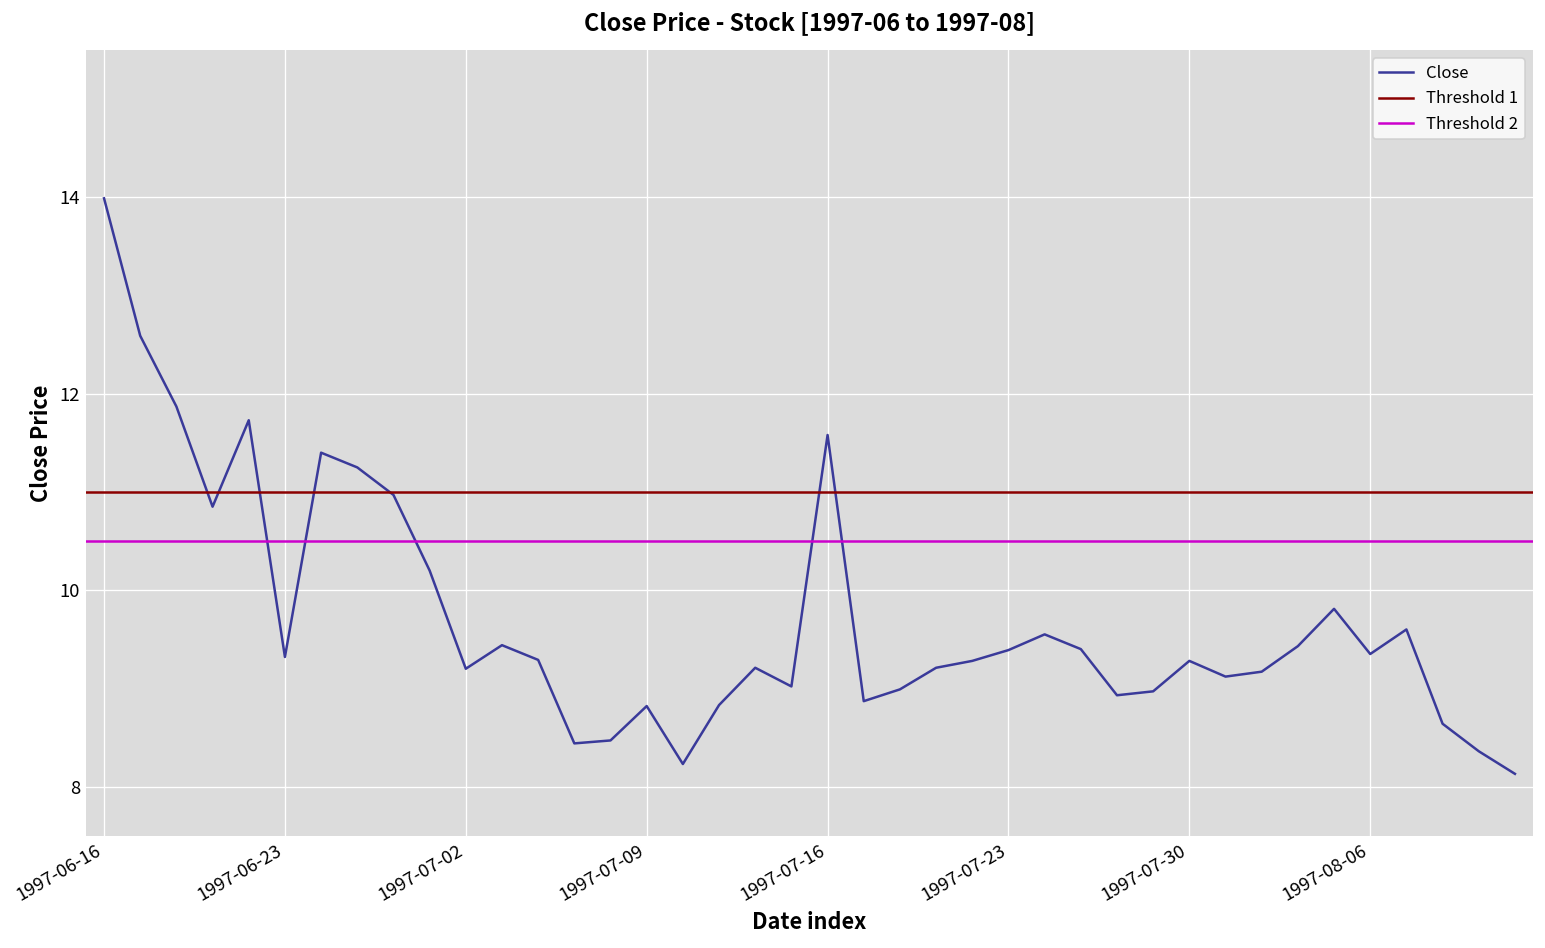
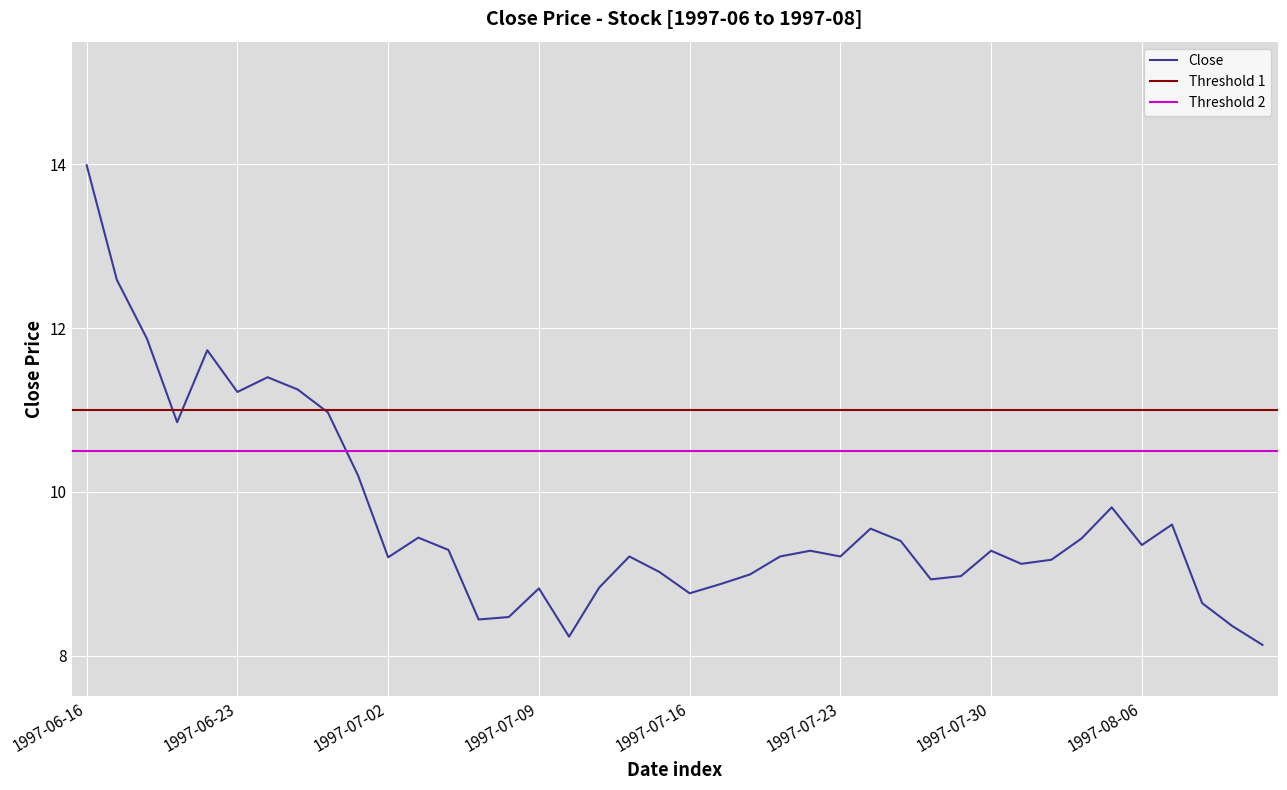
1997-06-23: 9.3 -> 11.2
1997-07-16: 11.6 -> 8.8
1997-07-23: 9.4 -> 9.2
